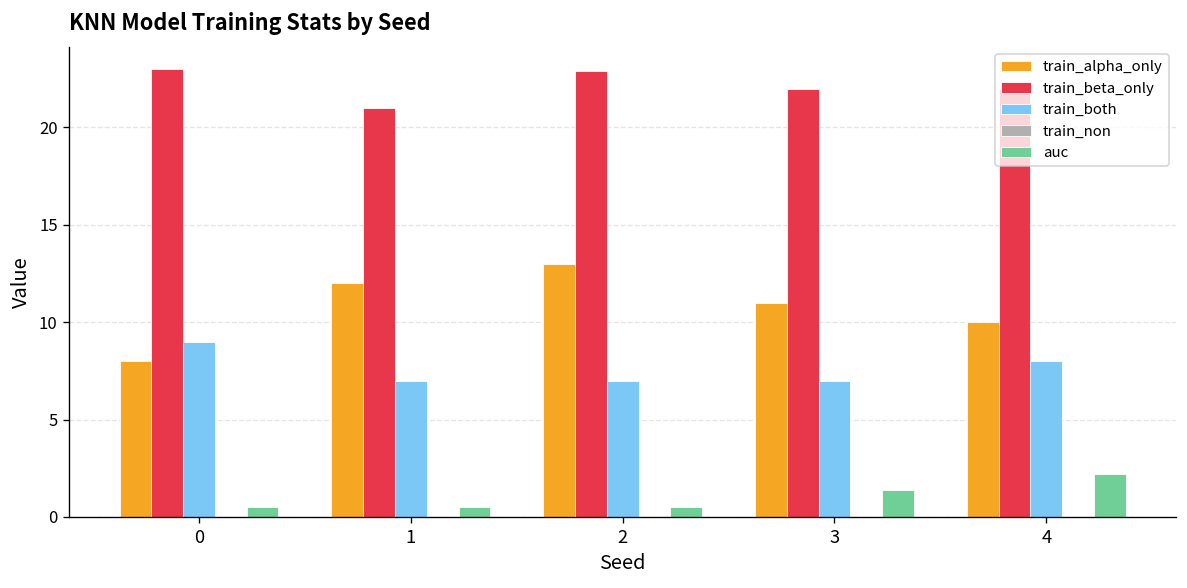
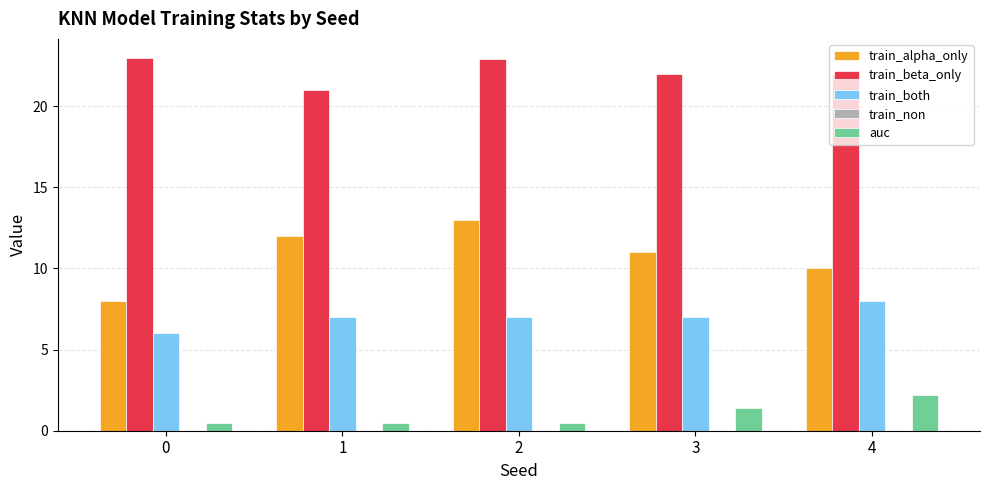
train_both, 0: 9 -> 6
